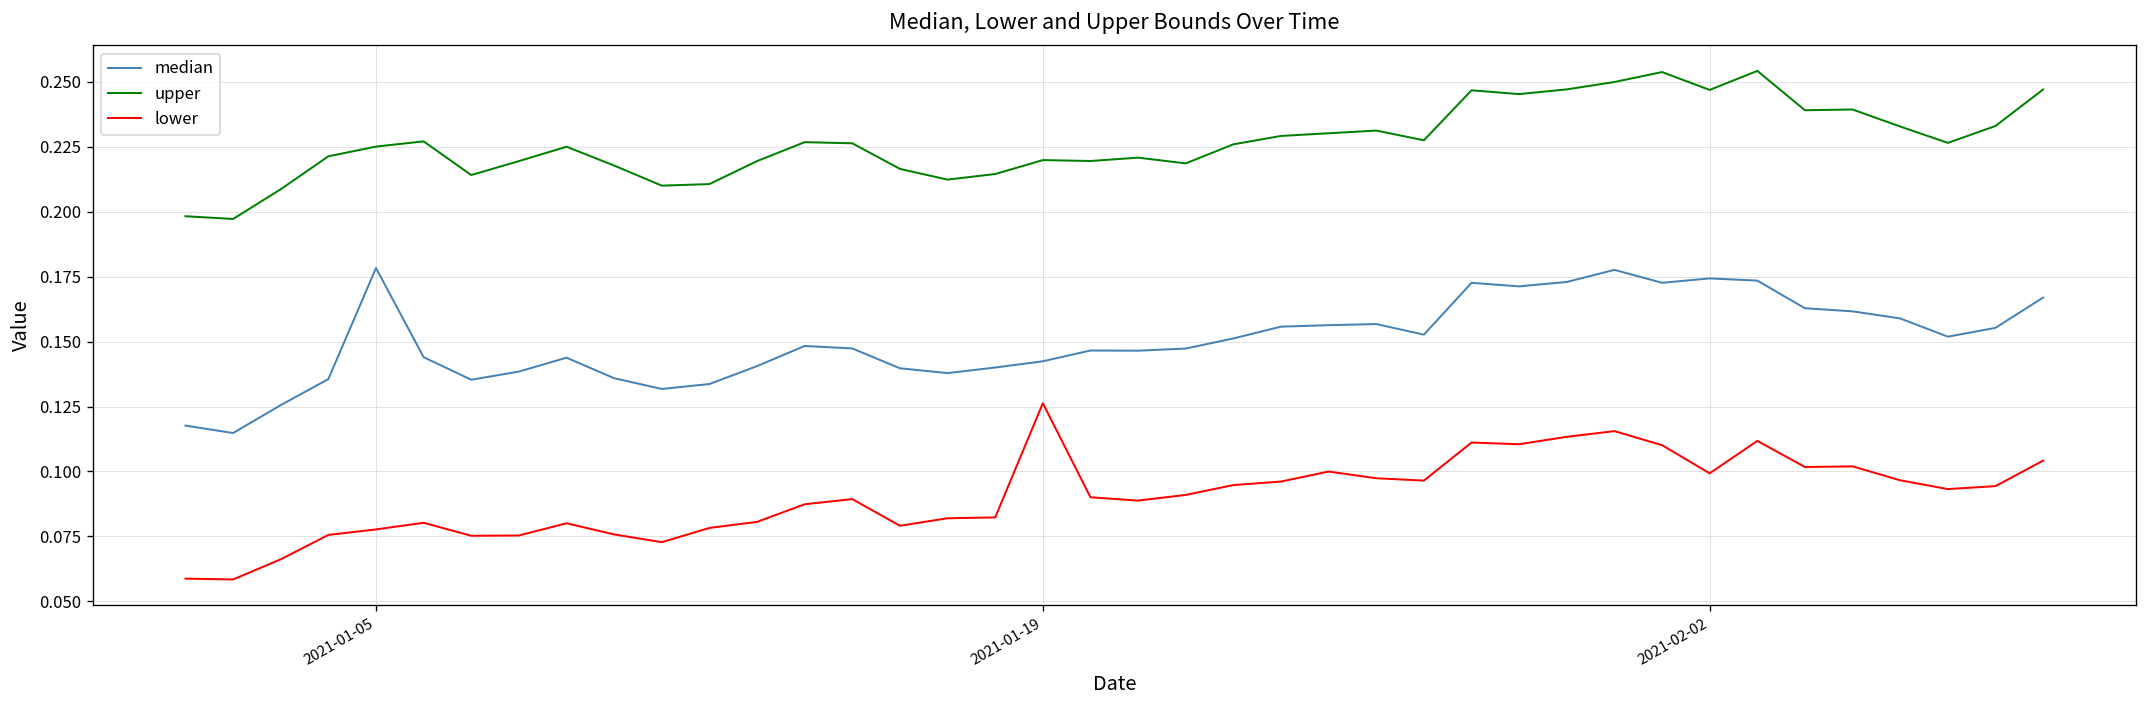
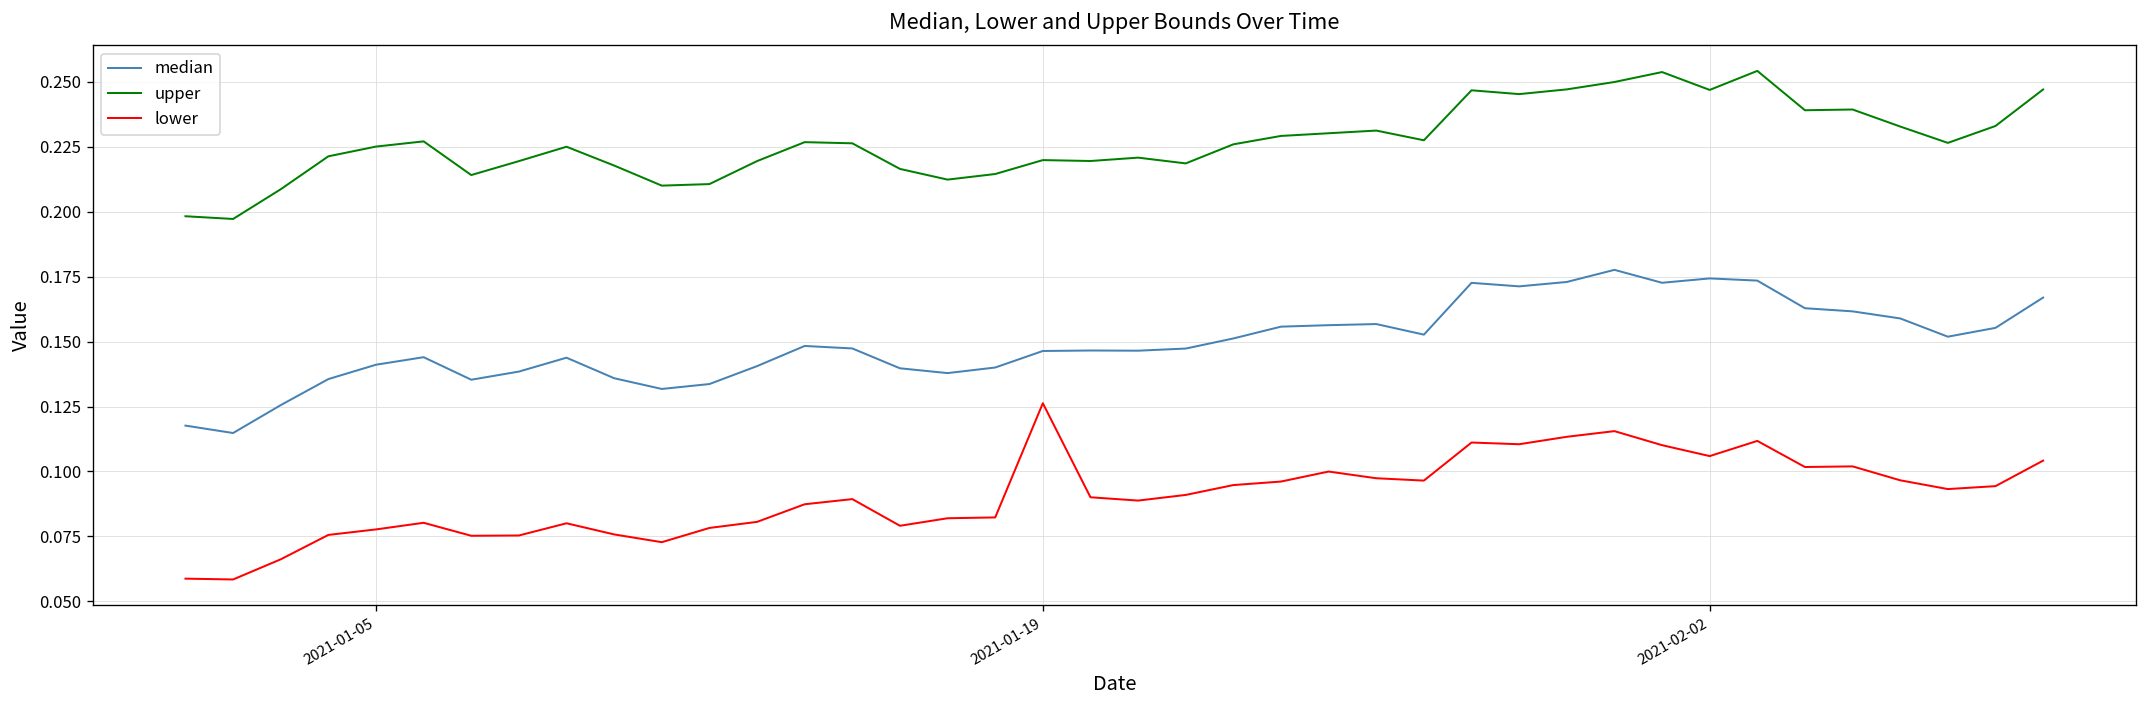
median, 2021-01-05: 0.178 -> 0.141
median, 2021-01-19: 0.142 -> 0.146
lower, 2021-02-02: 0.099 -> 0.106
